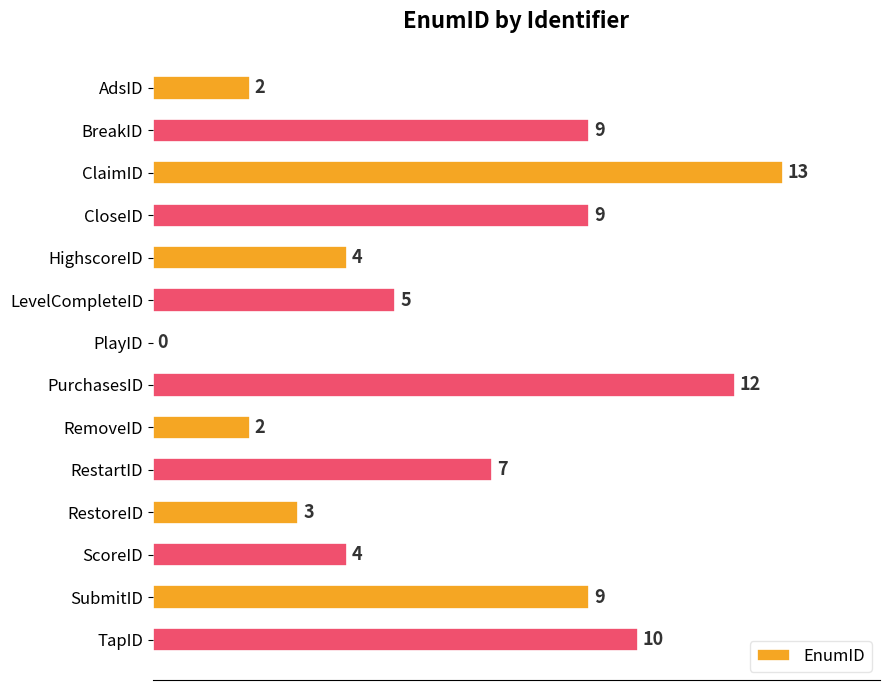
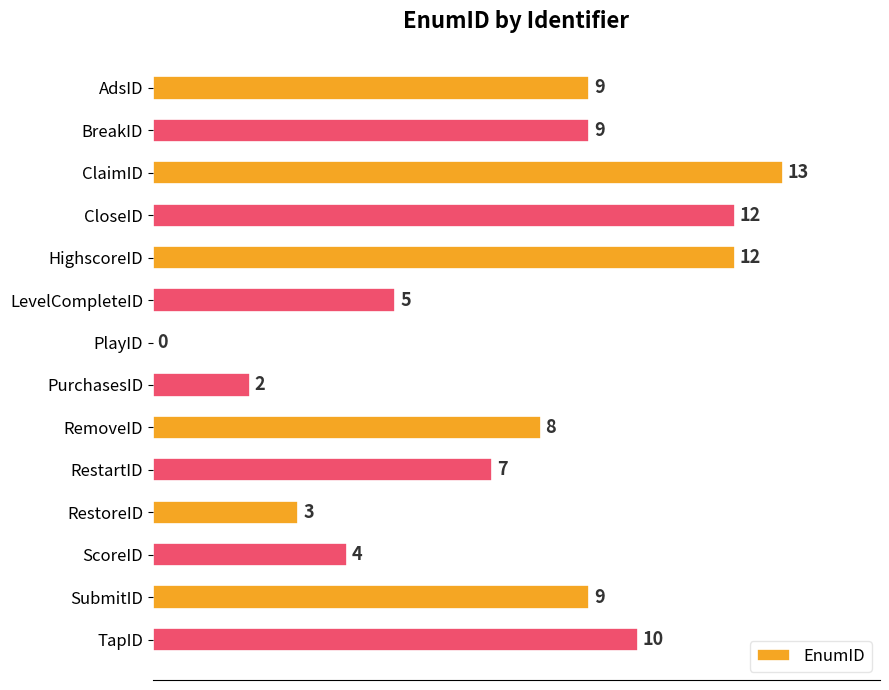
AdsID: 2 -> 9
CloseID: 9 -> 12
HighscoreID: 4 -> 12
PurchasesID: 12 -> 2
RemoveID: 2 -> 8
